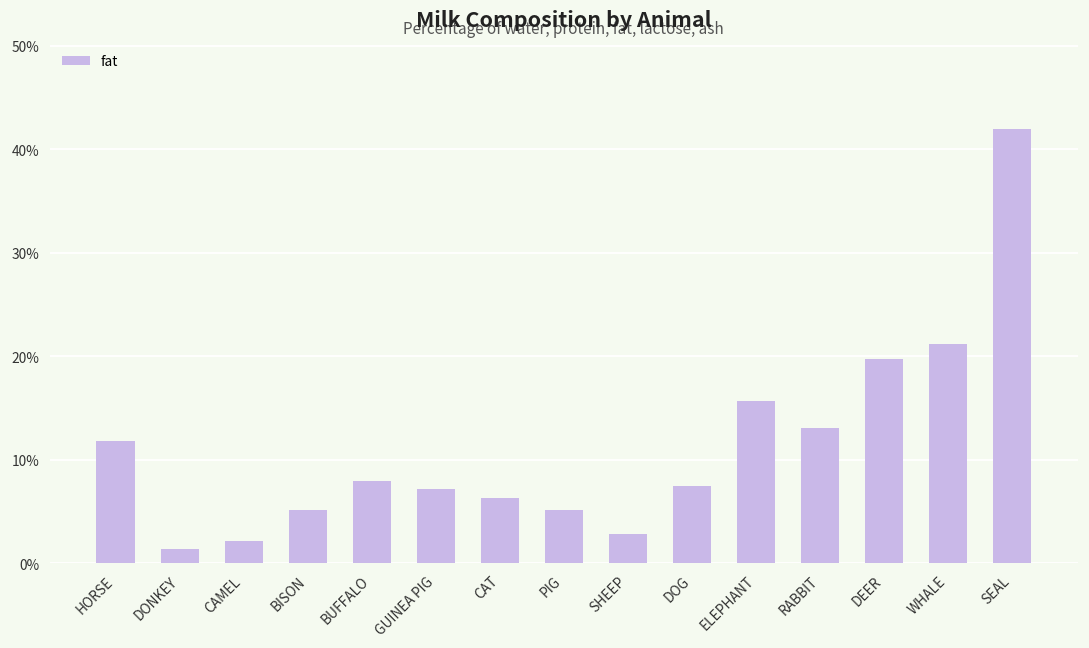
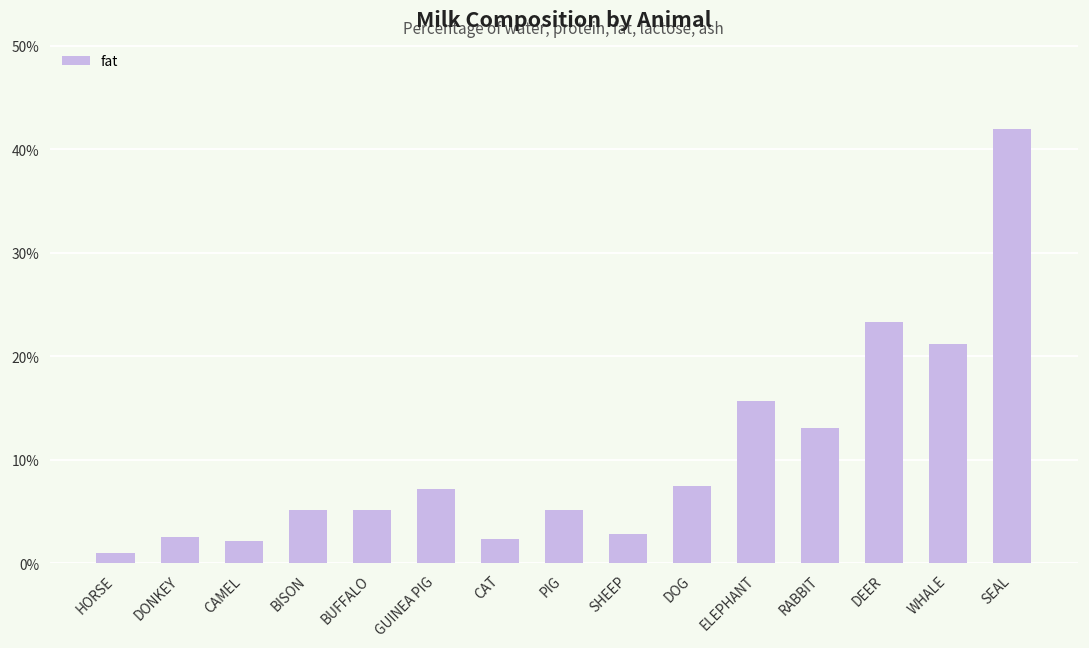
HORSE: 12% -> 1%
DONKEY: 1% -> 3%
BUFFALO: 8% -> 5%
CAT: 6% -> 2%
DEER: 20% -> 23%
